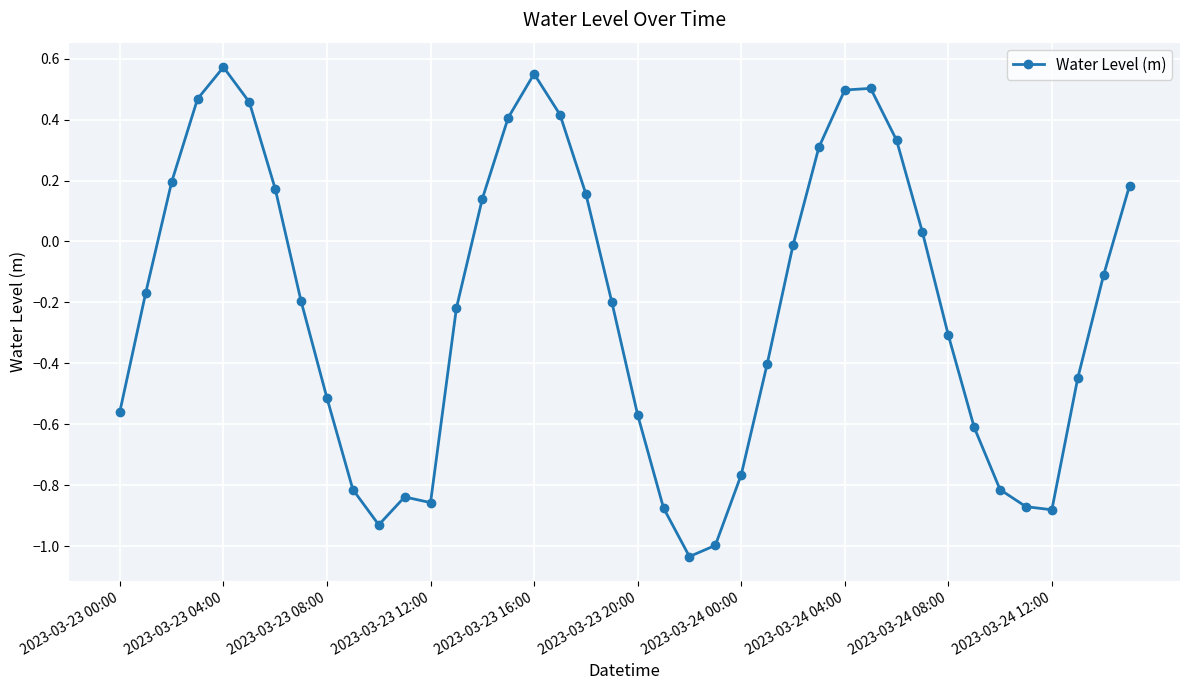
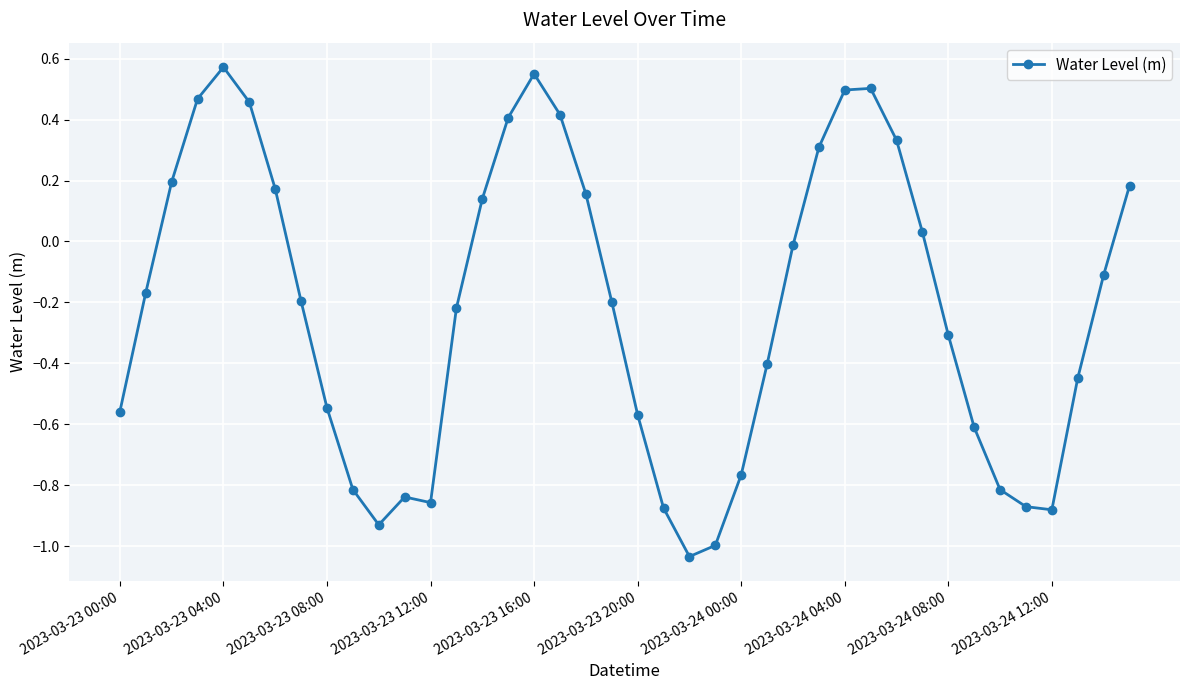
2023-03-23 08:00: -0.51 -> -0.55
